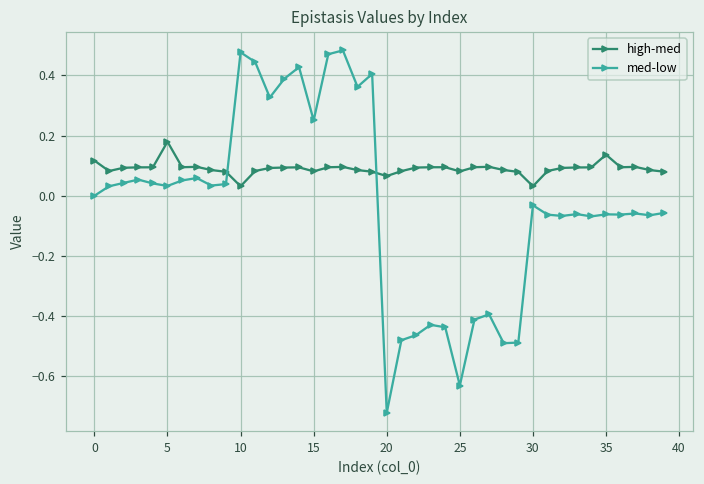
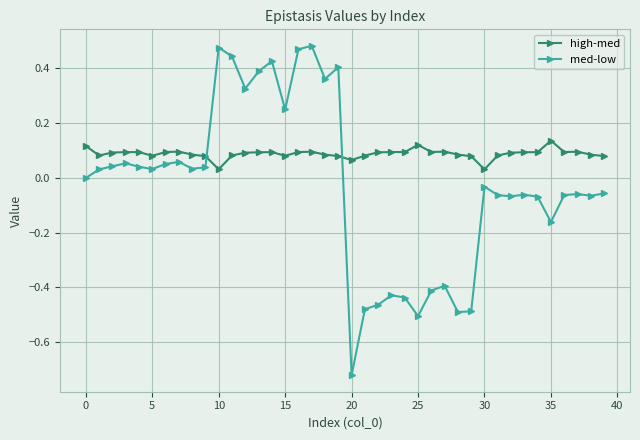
high-med, 5: 0.18 -> 0.08
high-med, 25: 0.08 -> 0.12
med-low, 25: -0.63 -> -0.50
med-low, 35: -0.06 -> -0.16
